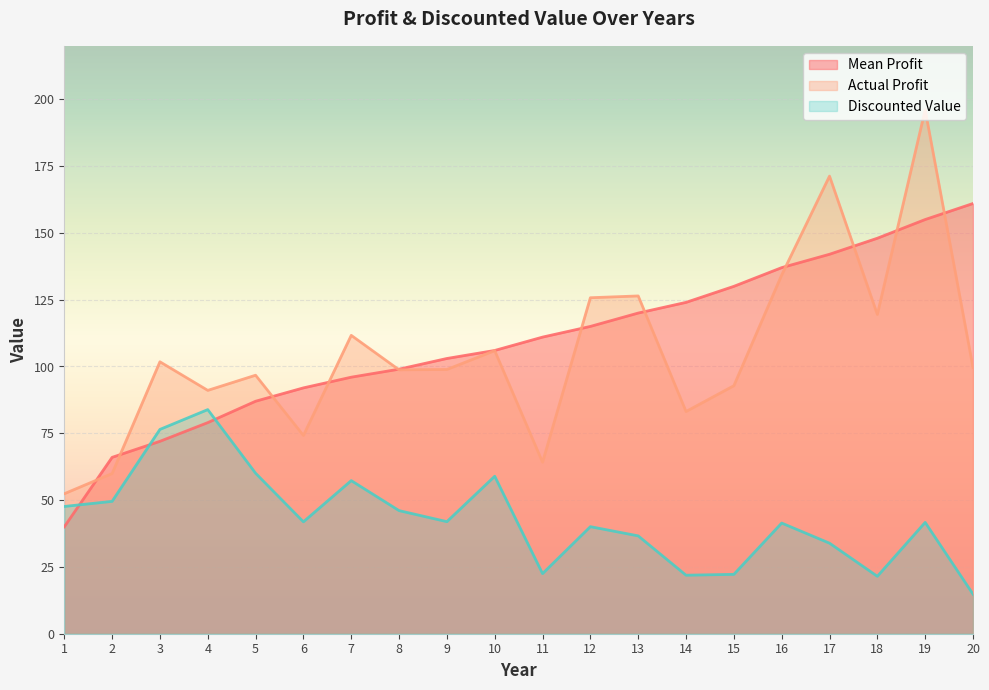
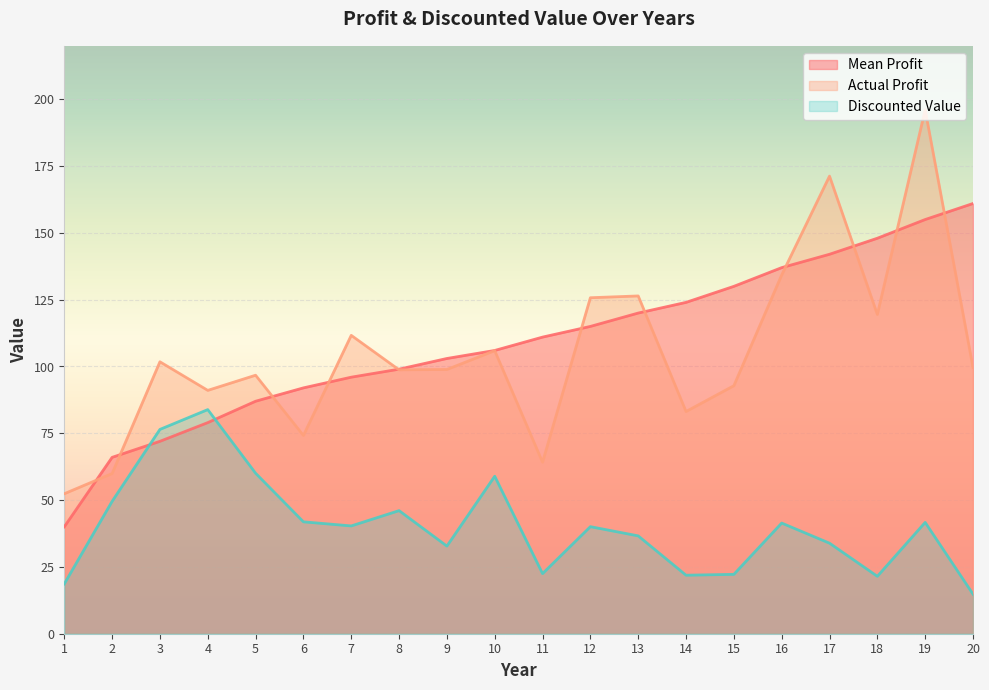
Discounted Value, 1: 48 -> 19
Discounted Value, 7: 57 -> 40
Discounted Value, 9: 42 -> 33
